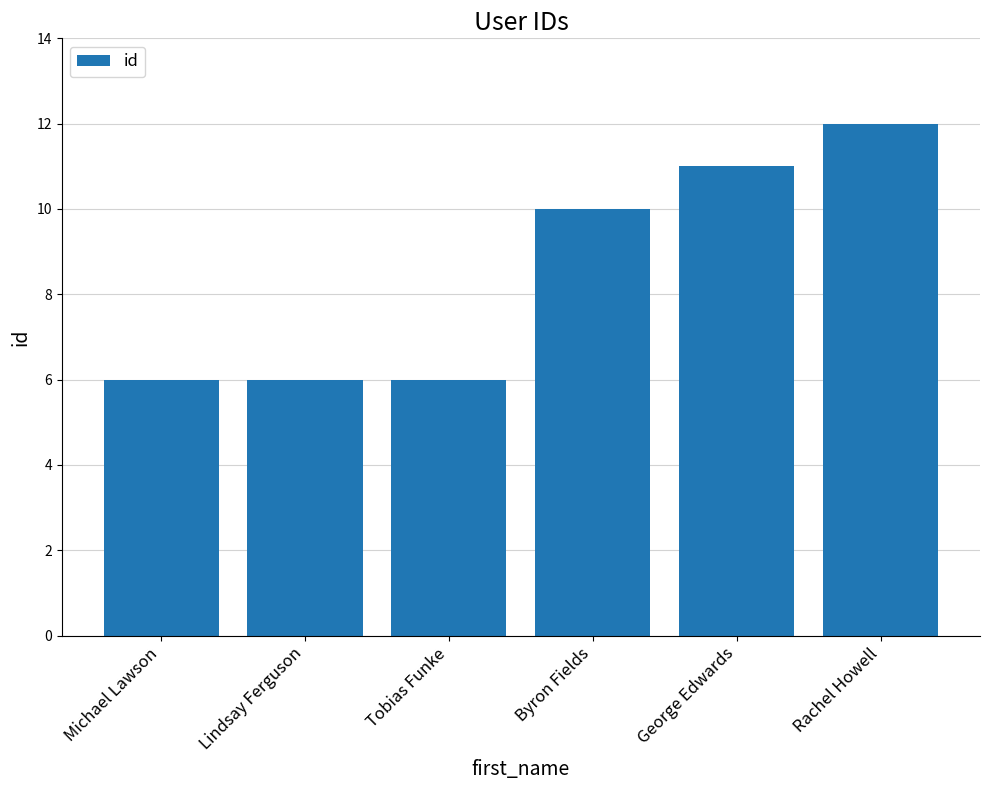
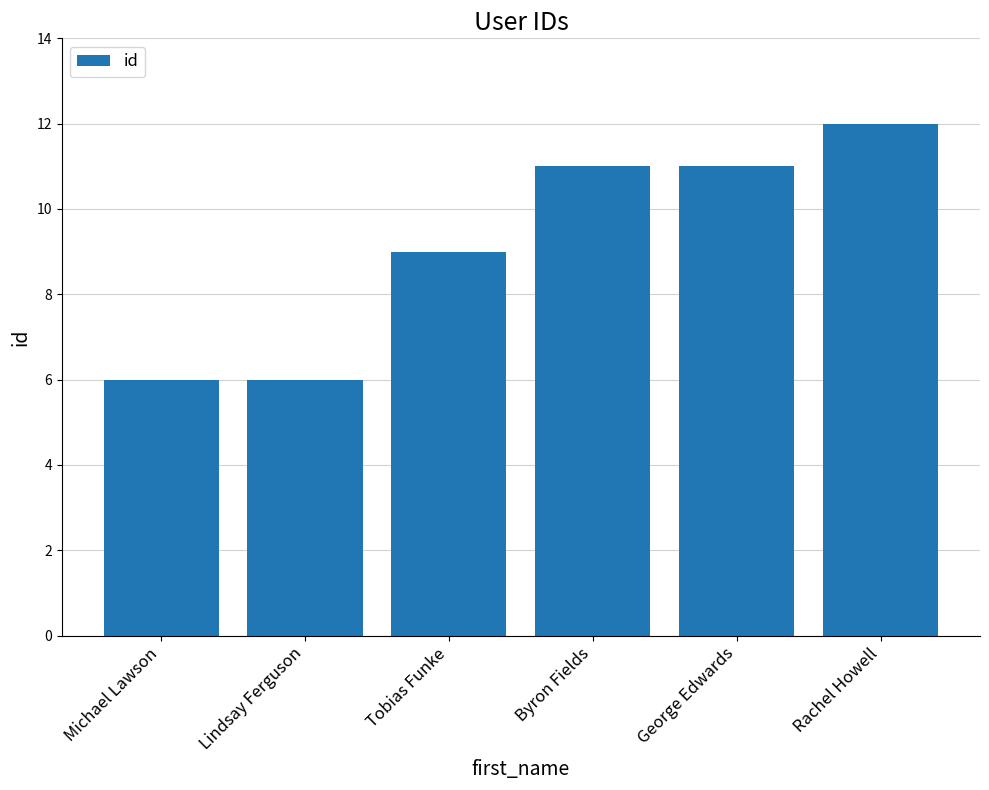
Tobias Funke: 6 -> 9
Byron Fields: 10 -> 11
